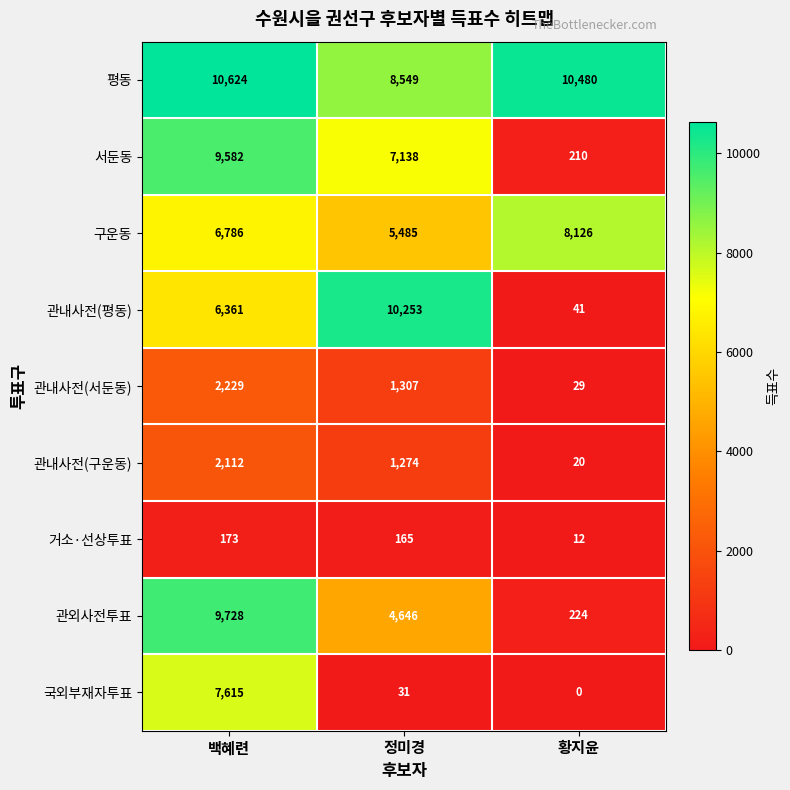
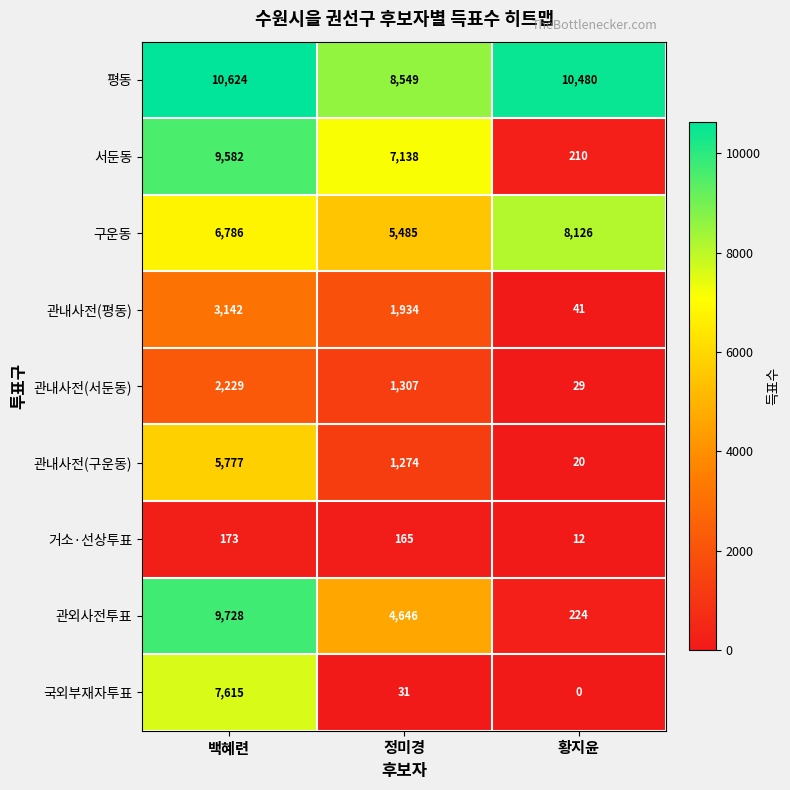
관내사전(평동), 백혜련: 6,361 -> 3,142
관내사전(평동), 정미경: 10,253 -> 1,934
관내사전(구운동), 백혜련: 2,112 -> 5,777
